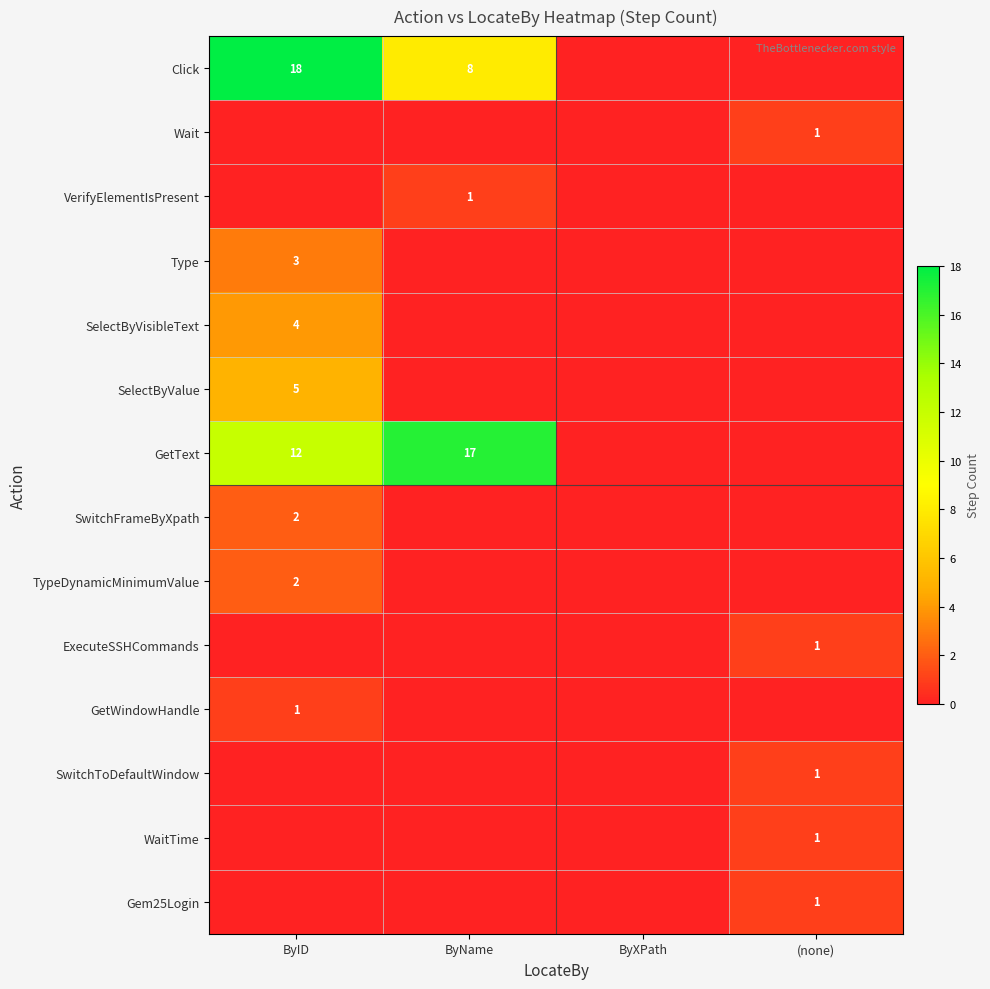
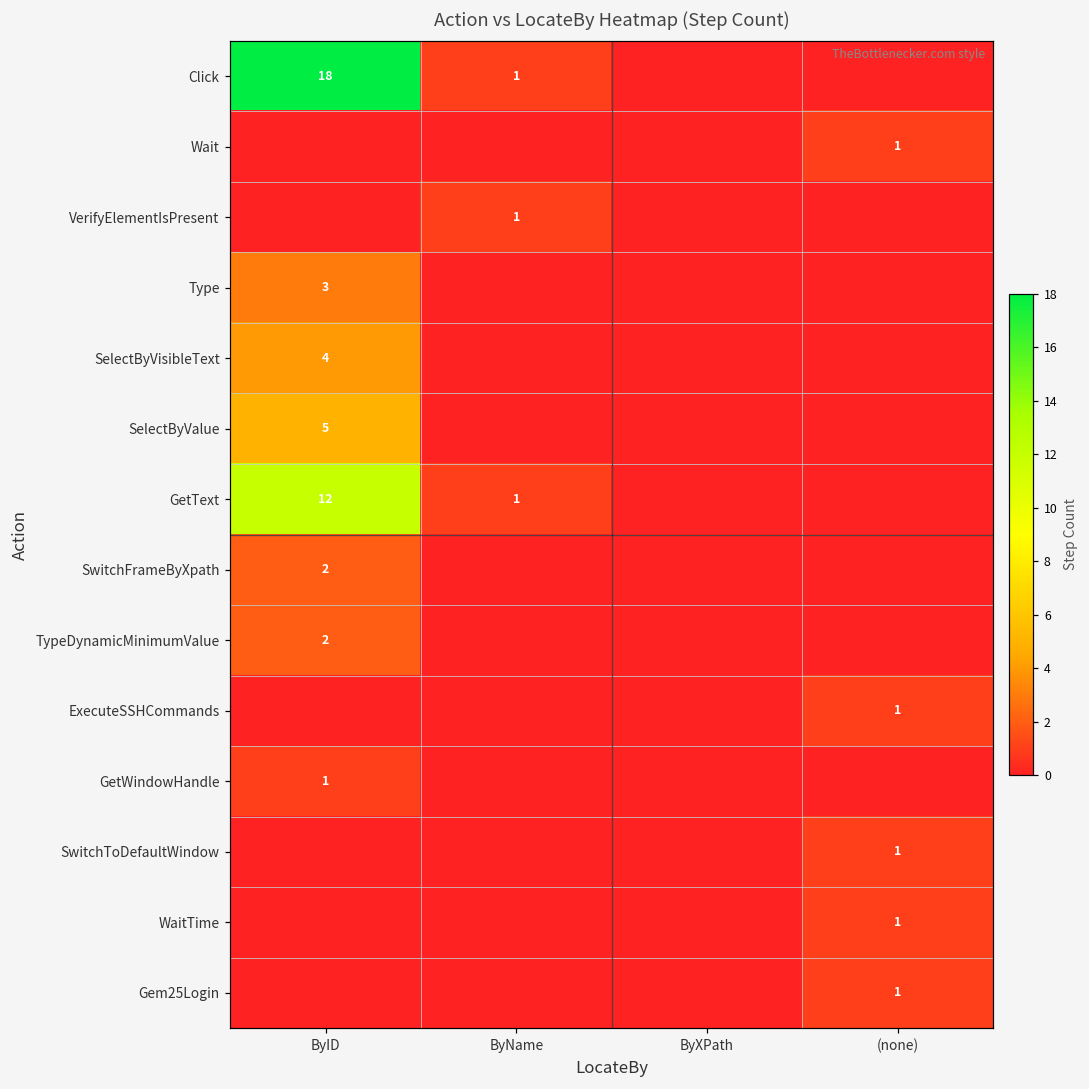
Click, ByName: 8 -> 1
GetText, ByName: 17 -> 1
